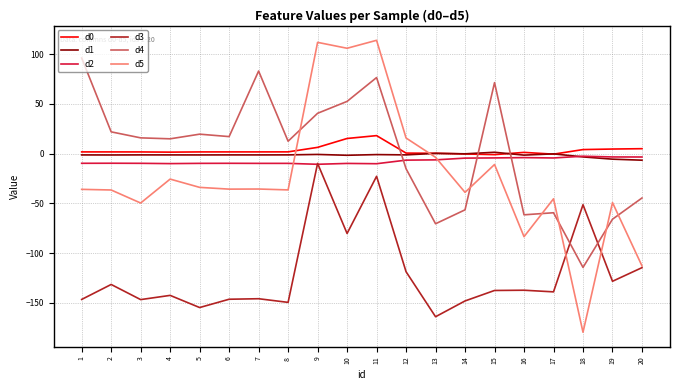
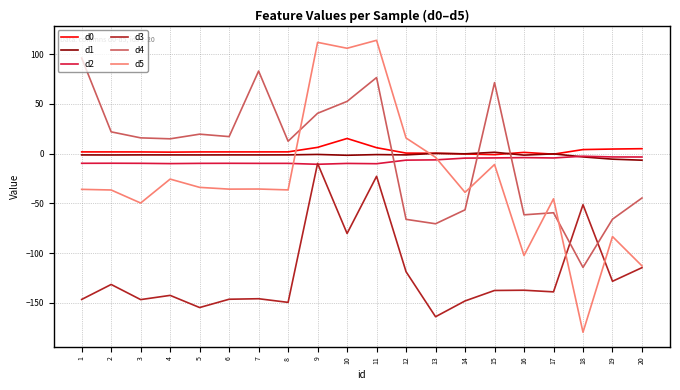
d0, 11: 20 -> 10
d4, 12: -20 -> -70
d5, 16: -80 -> -100
d5, 19: -50 -> -80
